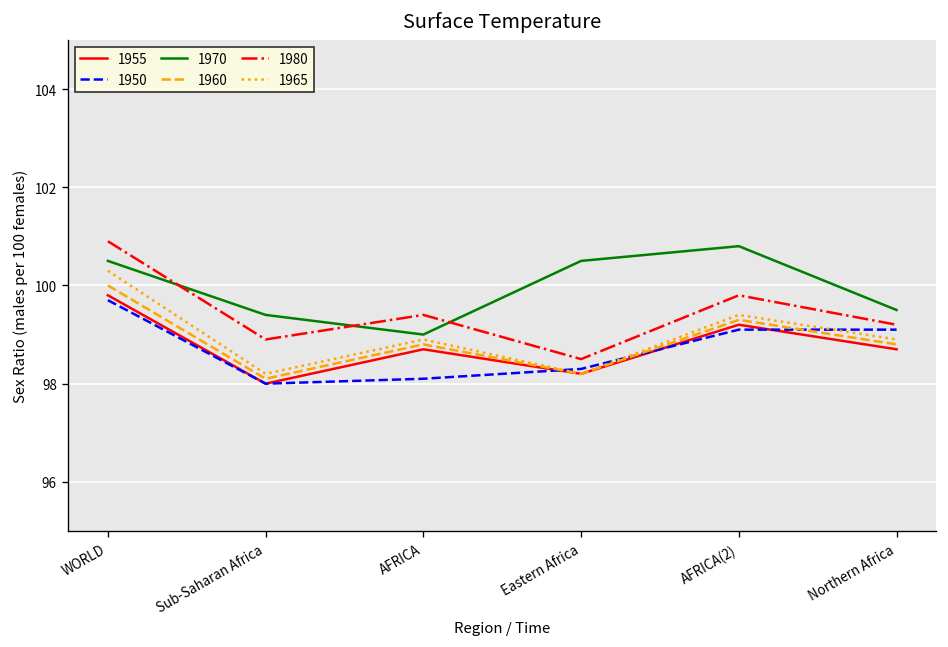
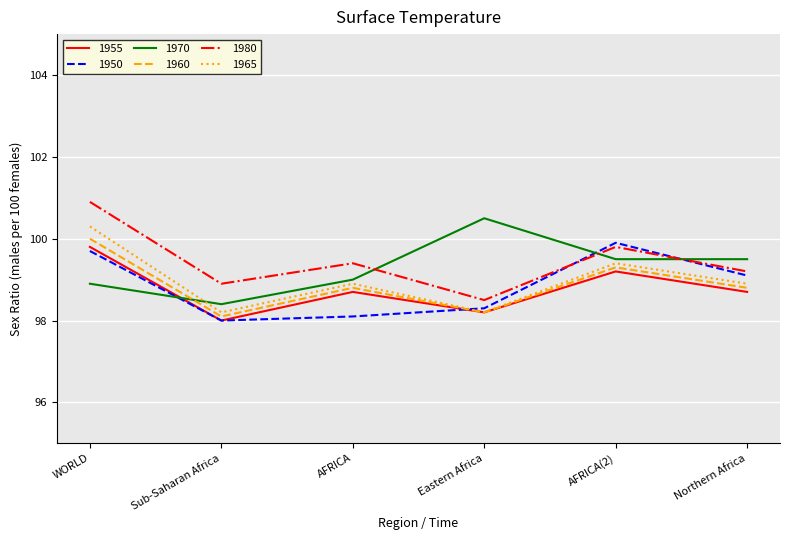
1970, WORLD: 100.5 -> 98.9
1970, Sub-Saharan Africa: 99.4 -> 98.4
1950, AFRICA(2): 99.1 -> 99.9
1970, AFRICA(2): 100.8 -> 99.5
